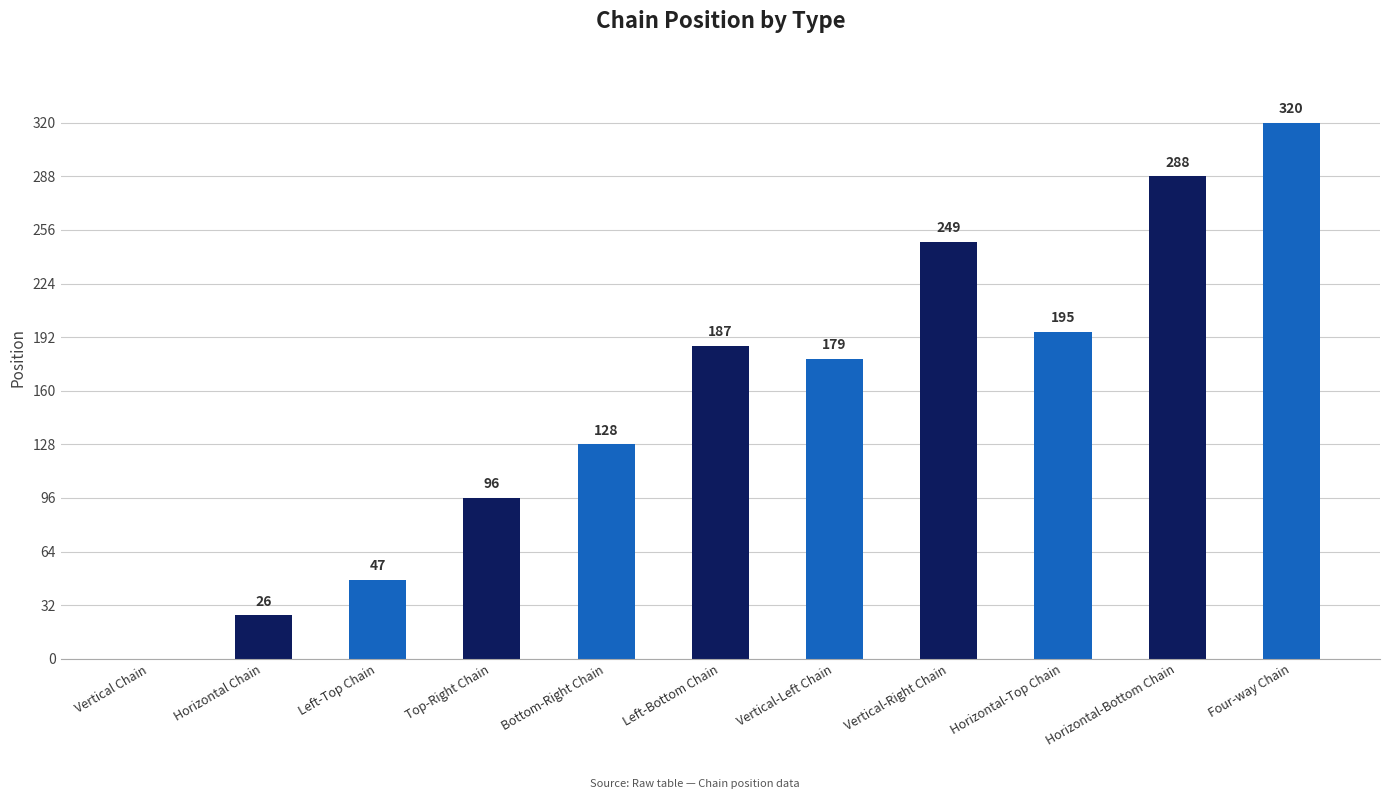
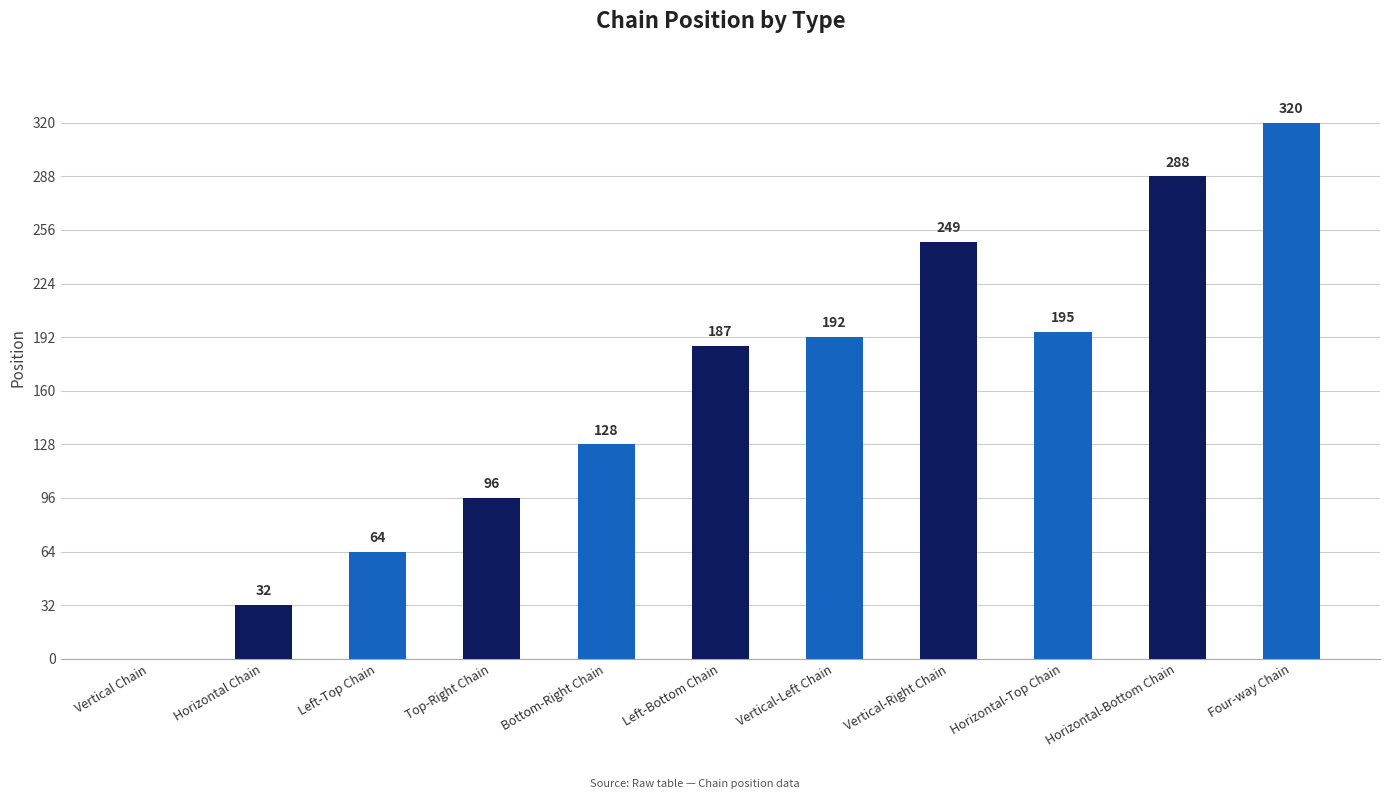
Horizontal Chain: 26 -> 32
Left-Top Chain: 47 -> 64
Vertical-Left Chain: 179 -> 192
